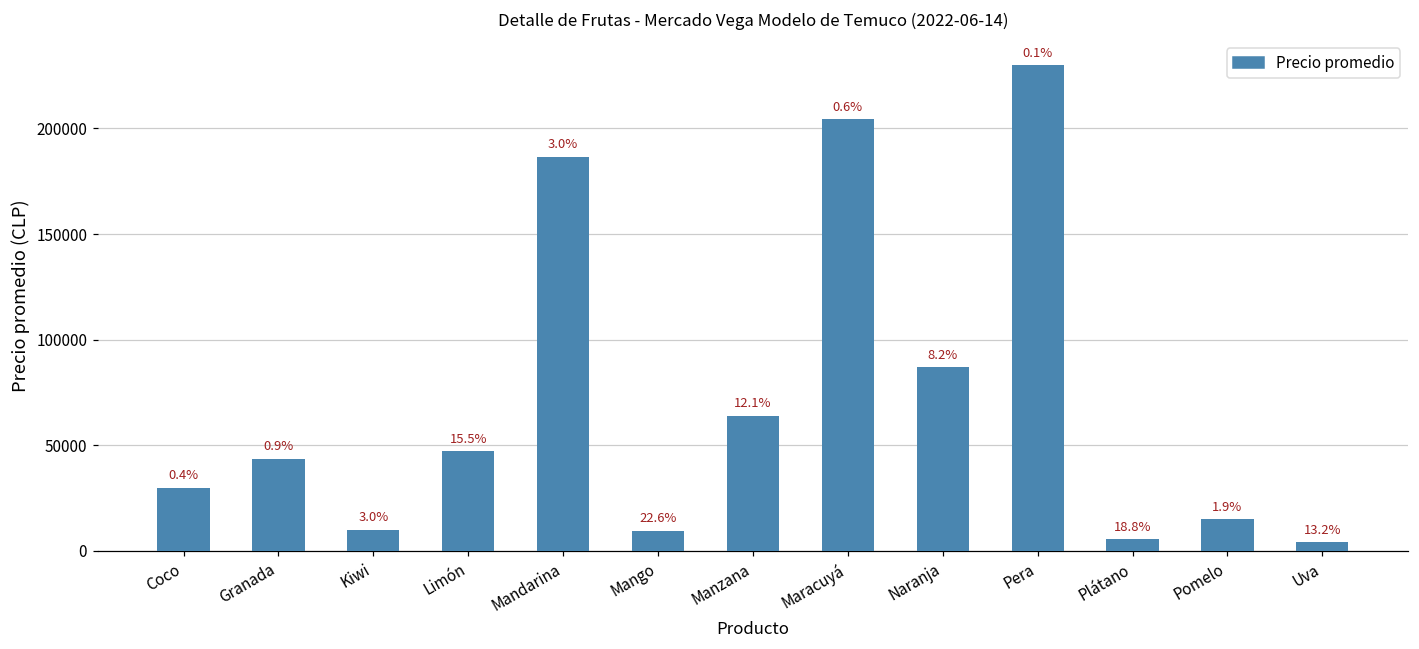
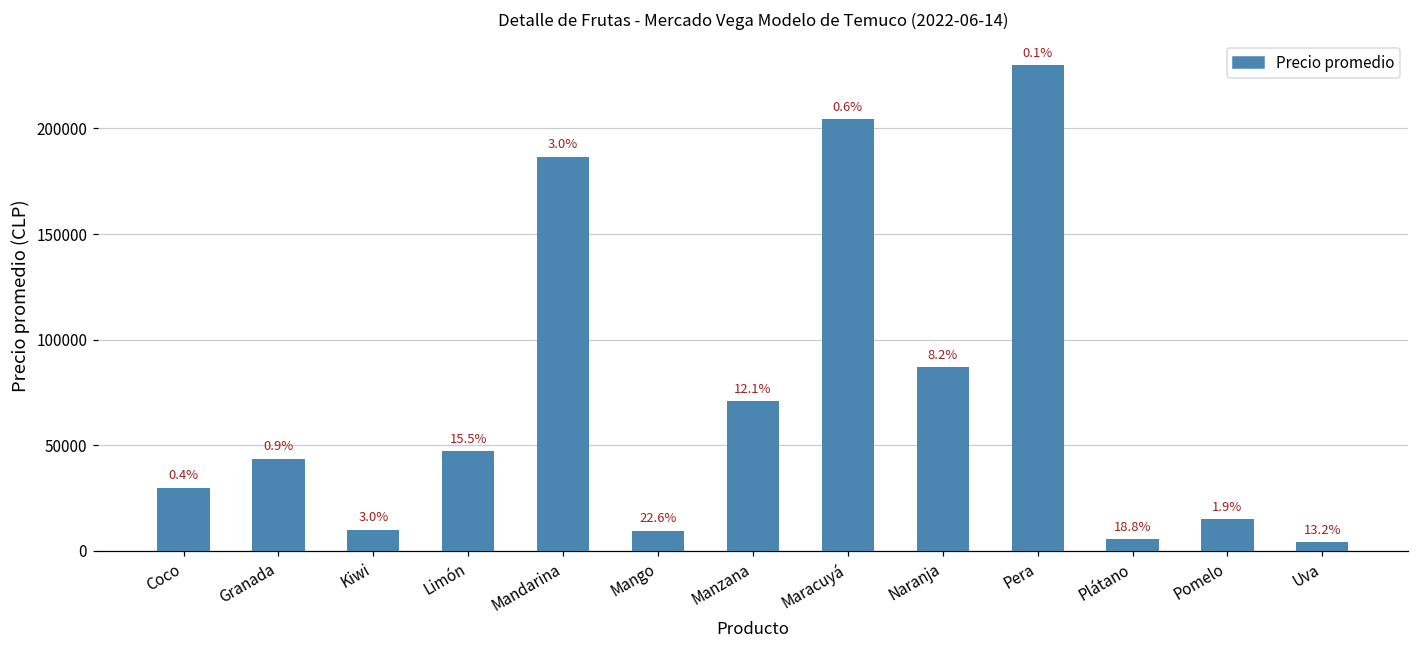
Manzana: 64000 -> 71000
